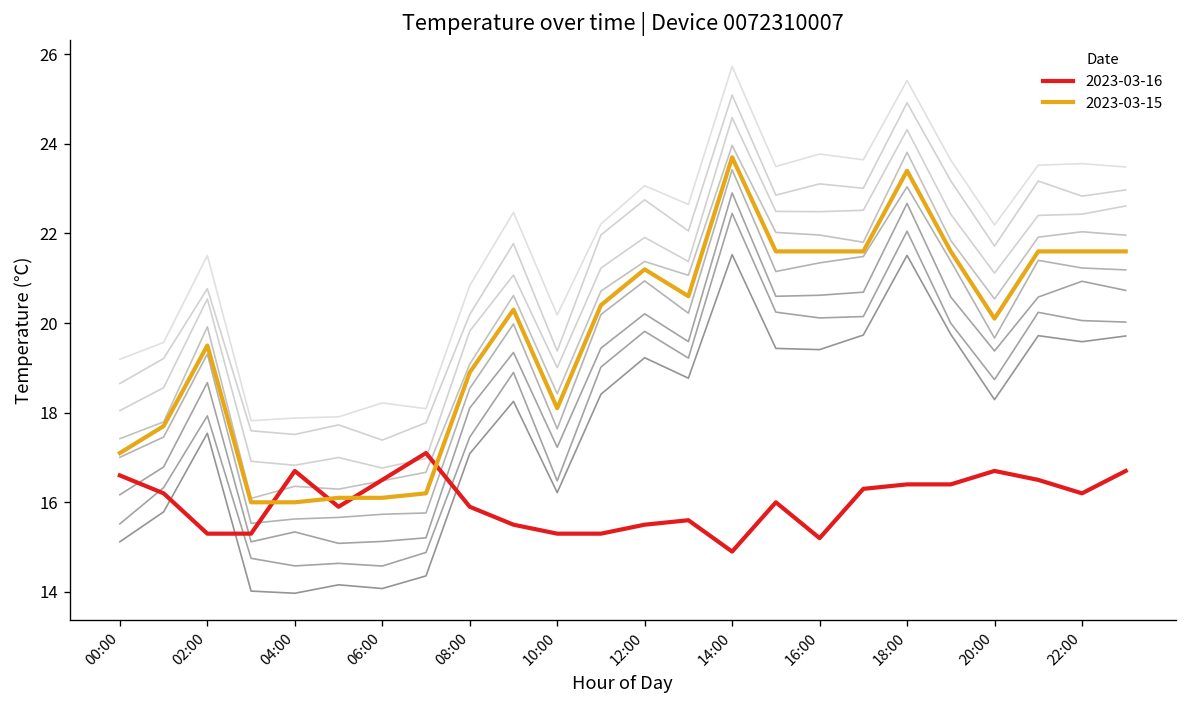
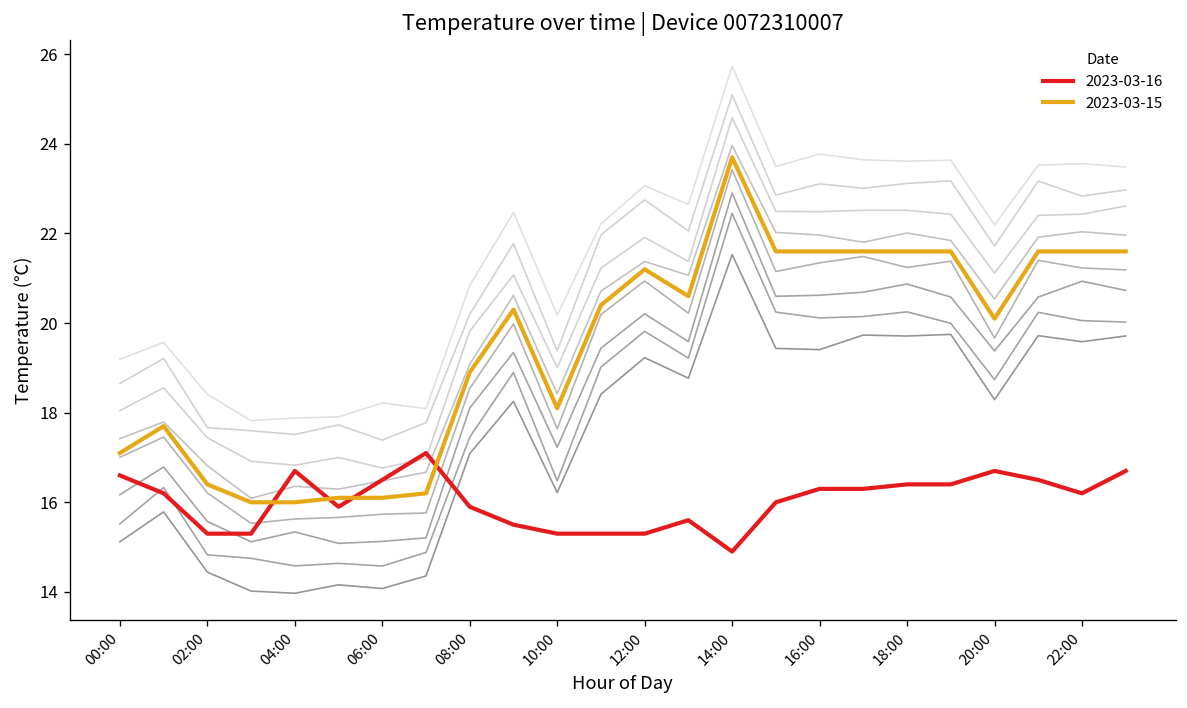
2023-03-15, 02:00: 19.5 -> 16.4
2023-03-16, 12:00: 15.5 -> 15.3
2023-03-16, 16:00: 15.2 -> 16.3
2023-03-15, 18:00: 23.4 -> 21.6
